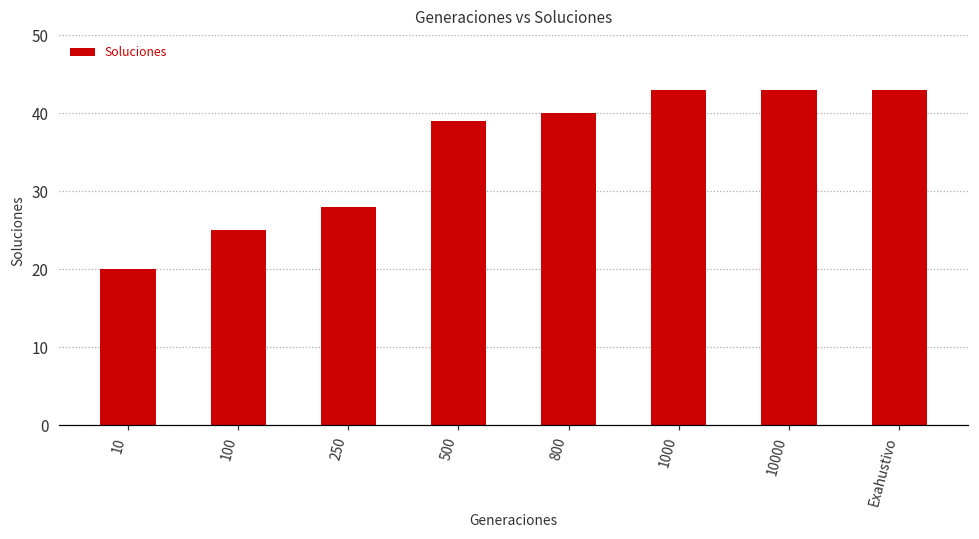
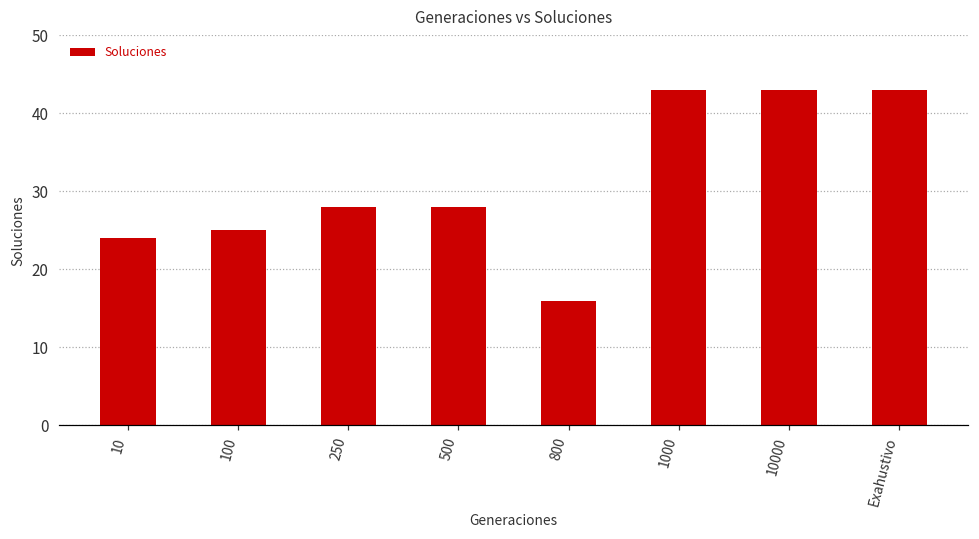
10: 20 -> 24
500: 39 -> 28
800: 40 -> 16
